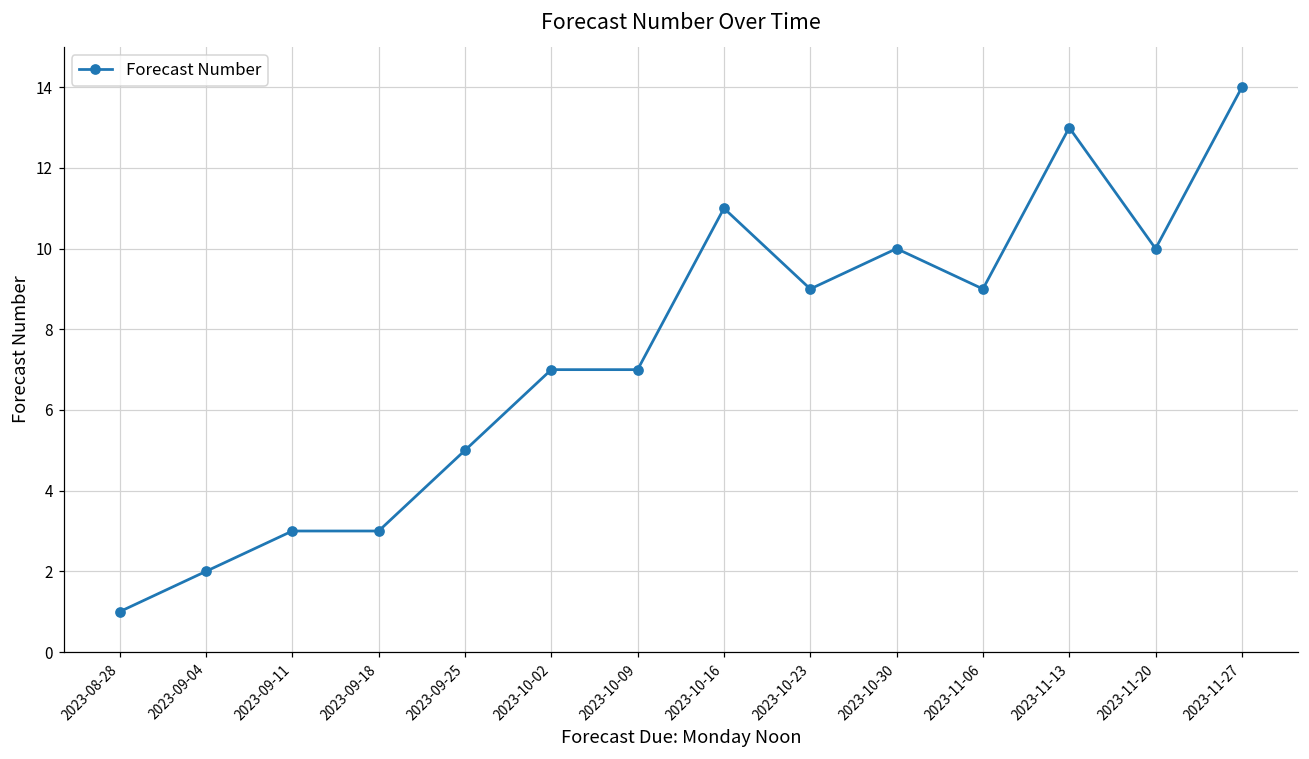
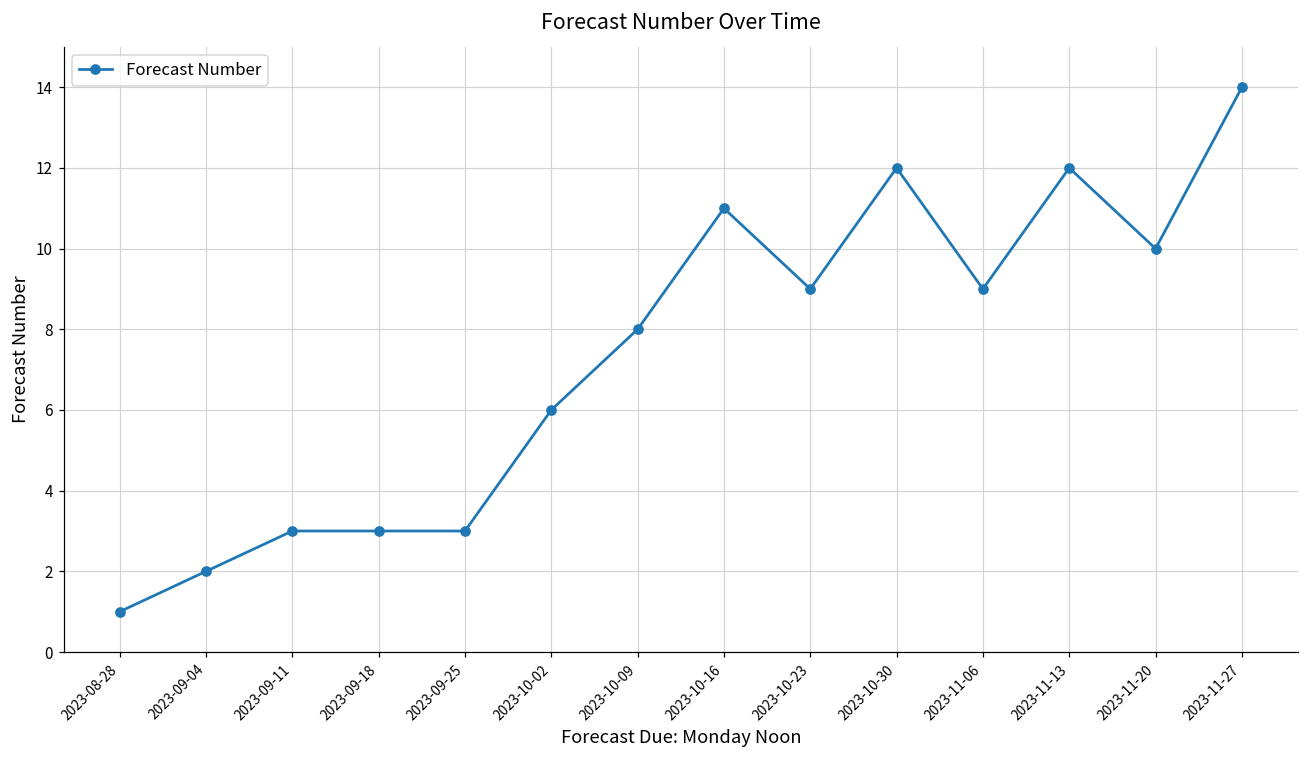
2023-09-25: 5 -> 3
2023-10-02: 7 -> 6
2023-10-09: 7 -> 8
2023-10-30: 10 -> 12
2023-11-13: 13 -> 12
